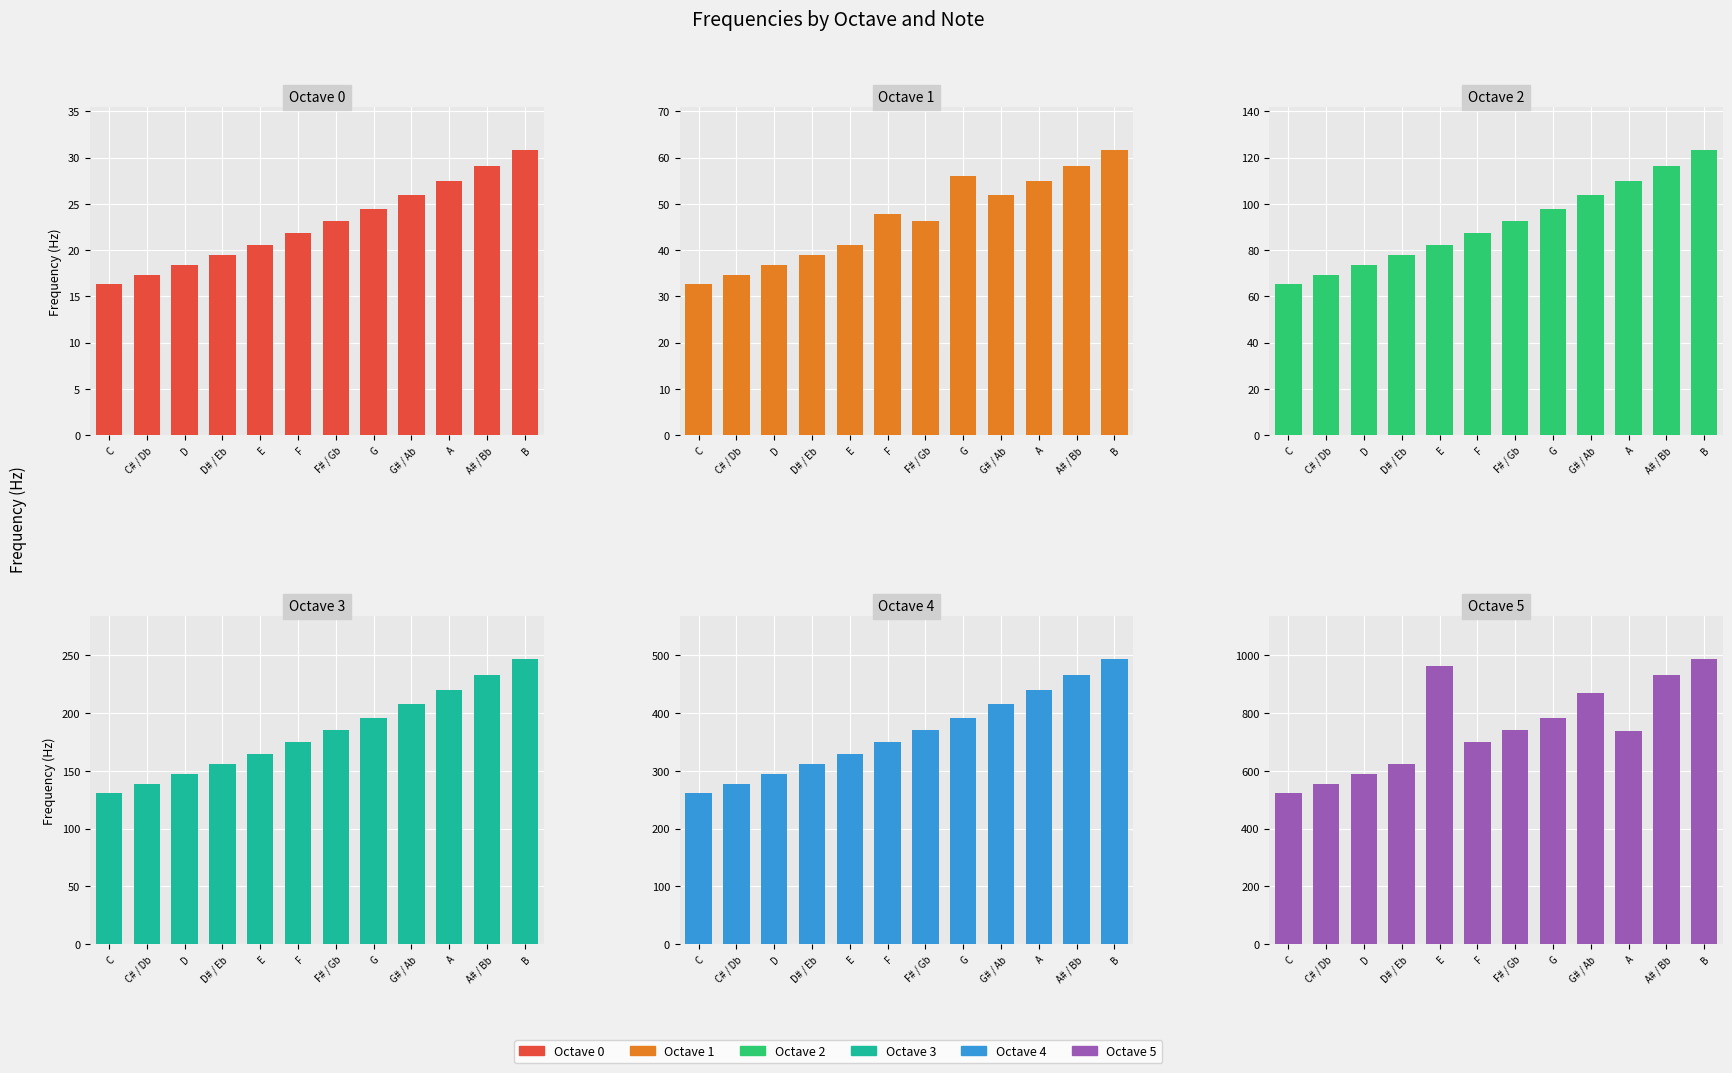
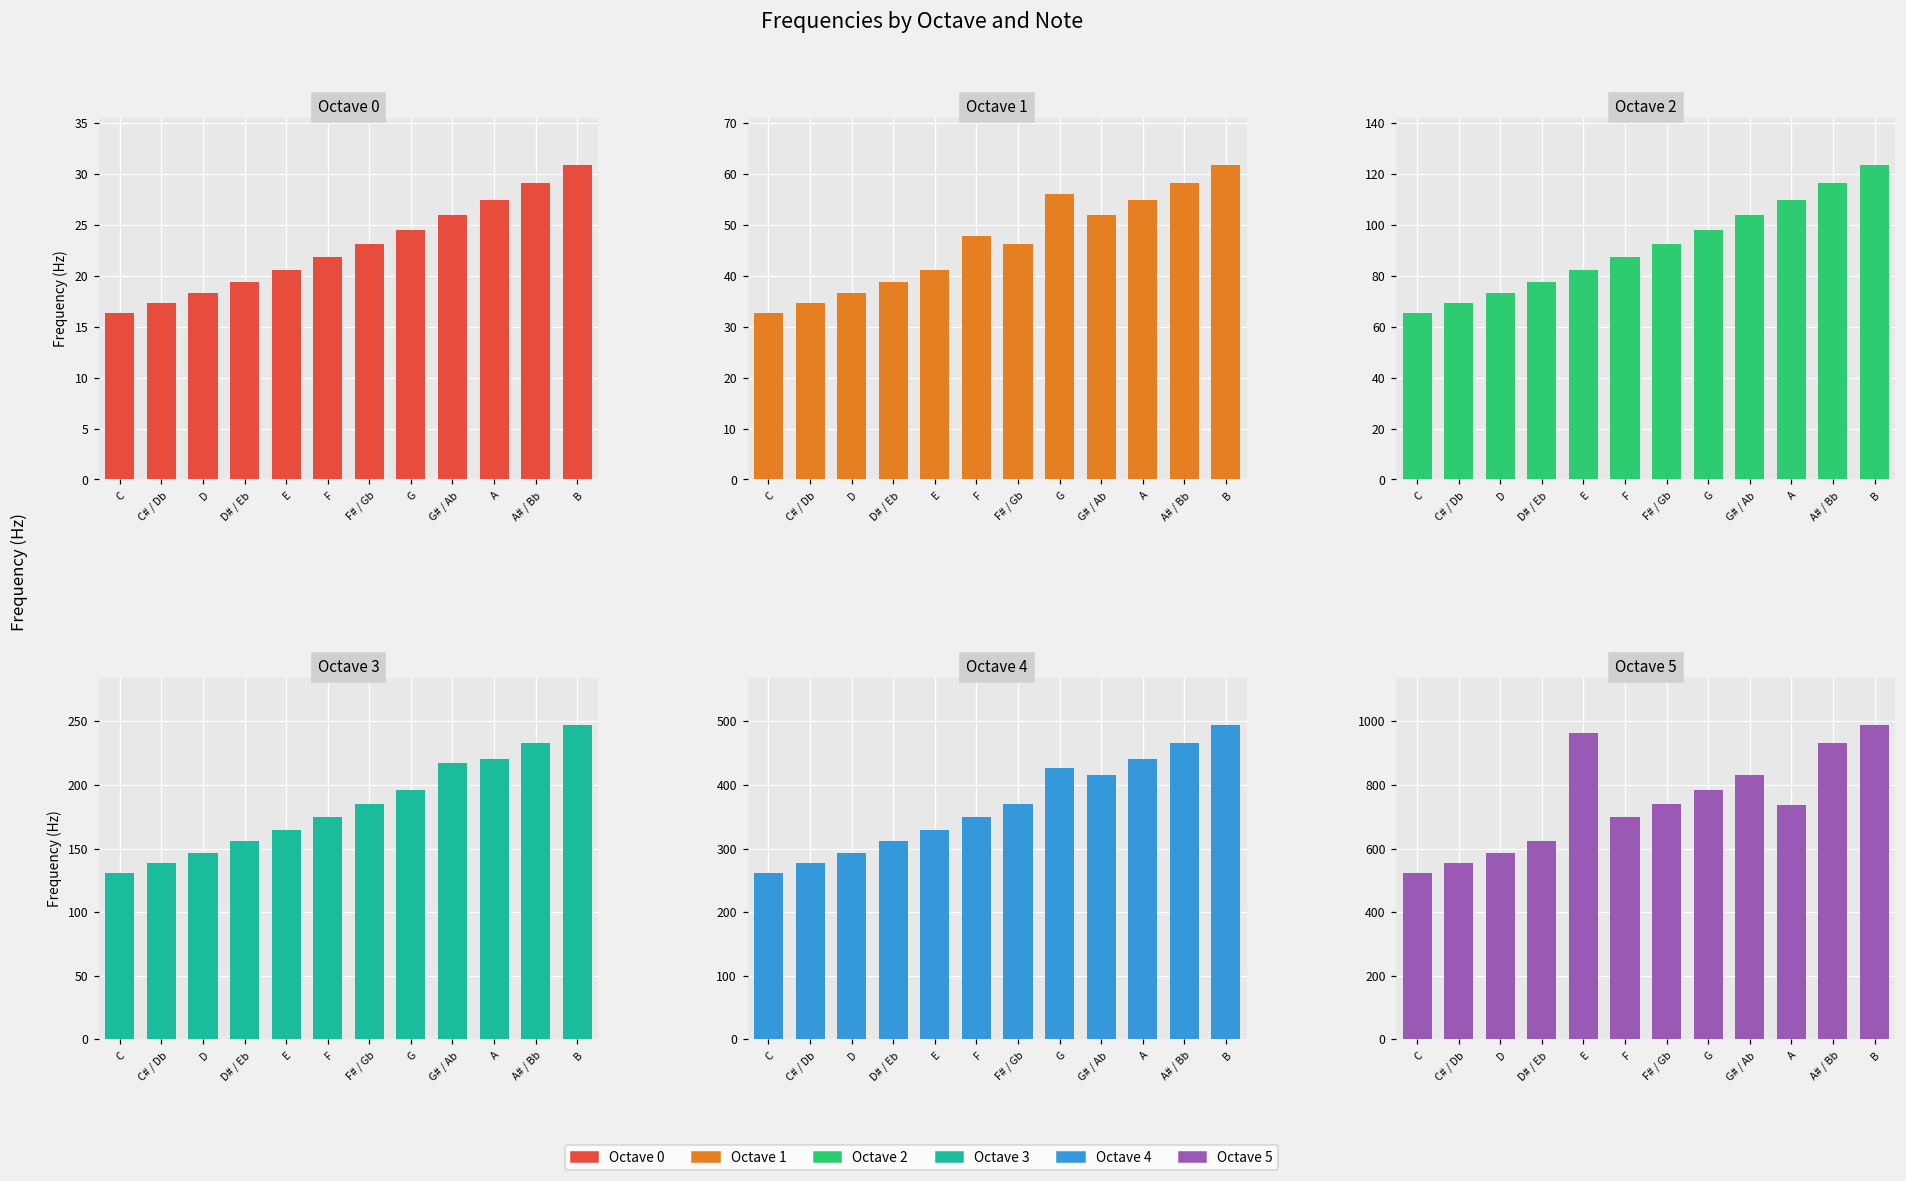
Octave 3, G# / Ab: 208 -> 217
Octave 4, G: 390 -> 430
Octave 5, G# / Ab: 870 -> 830
